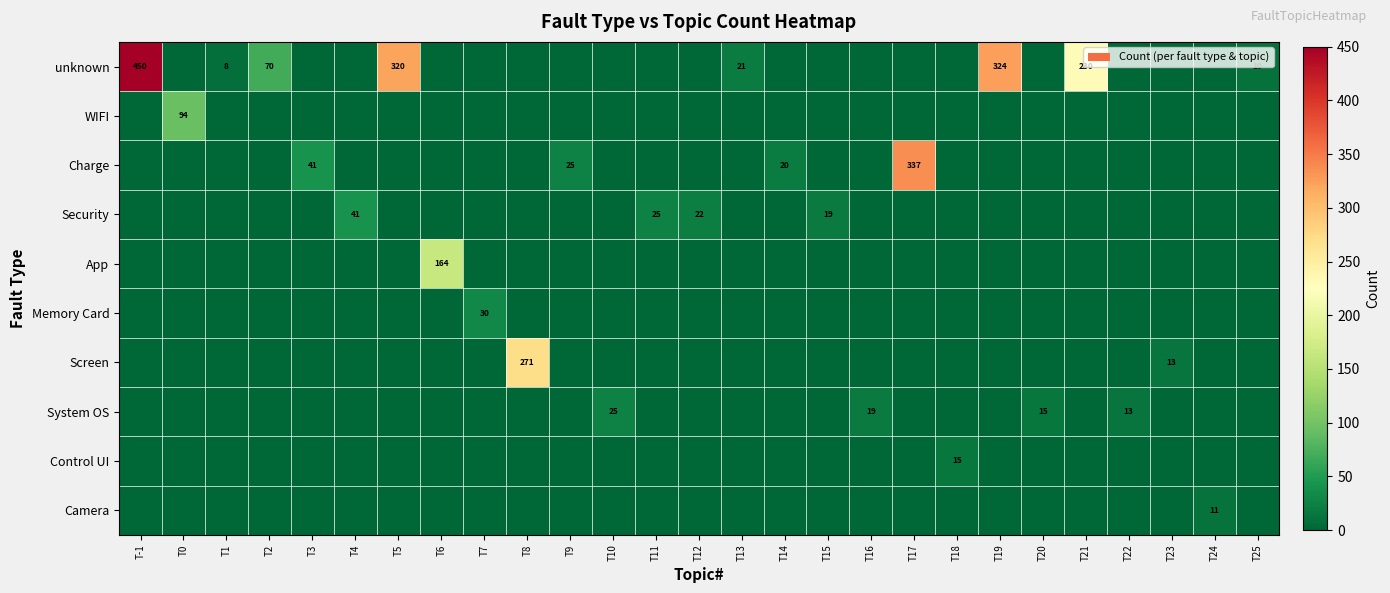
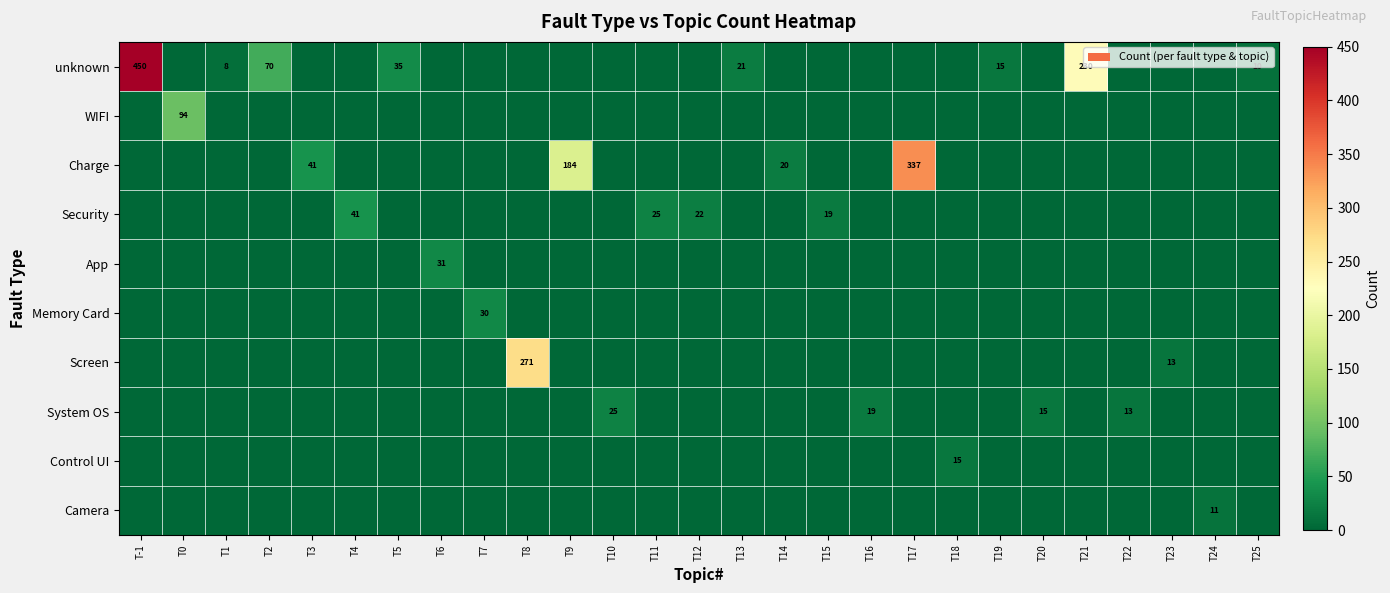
unknown, T5: 320 -> 35
unknown, T19: 324 -> 15
Charge, T9: 25 -> 184
App, T6: 164 -> 31
